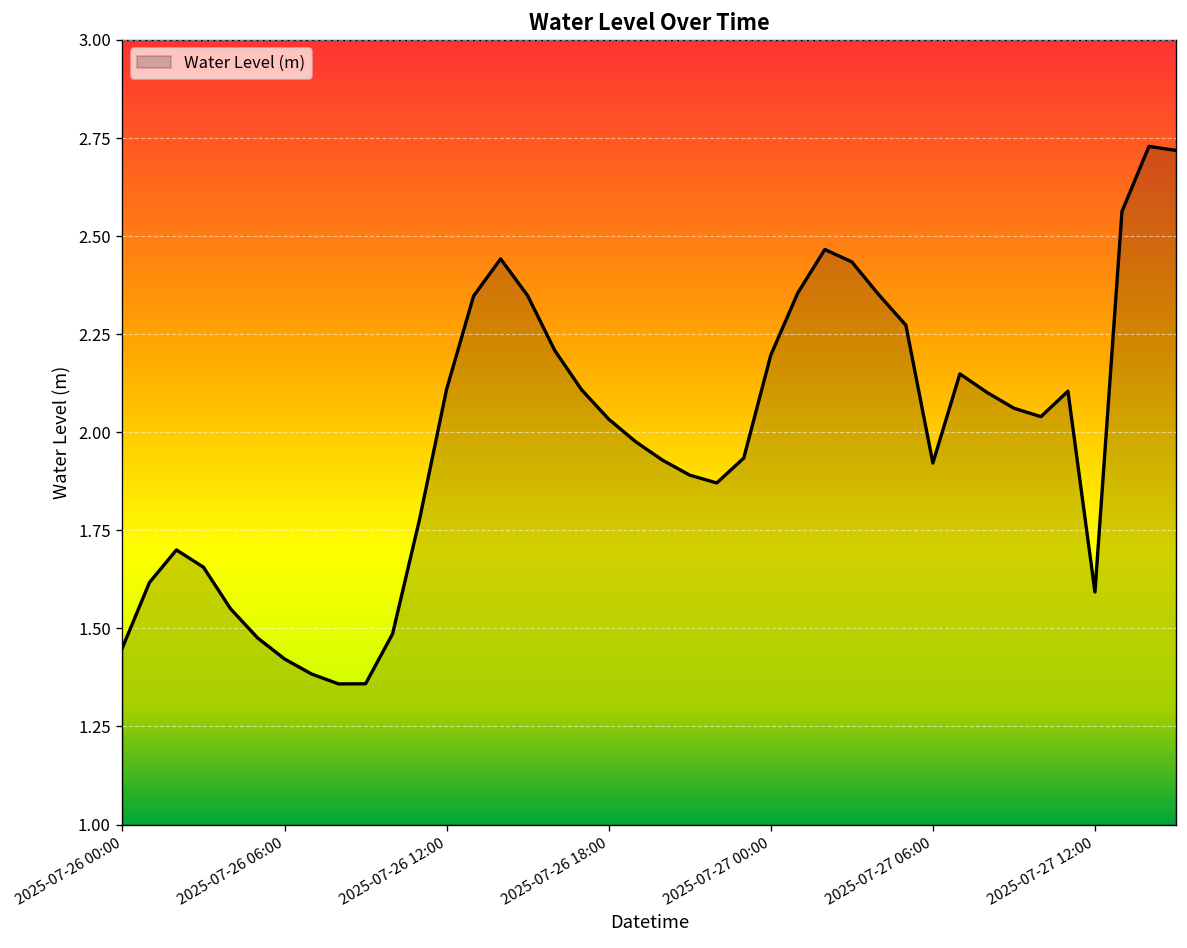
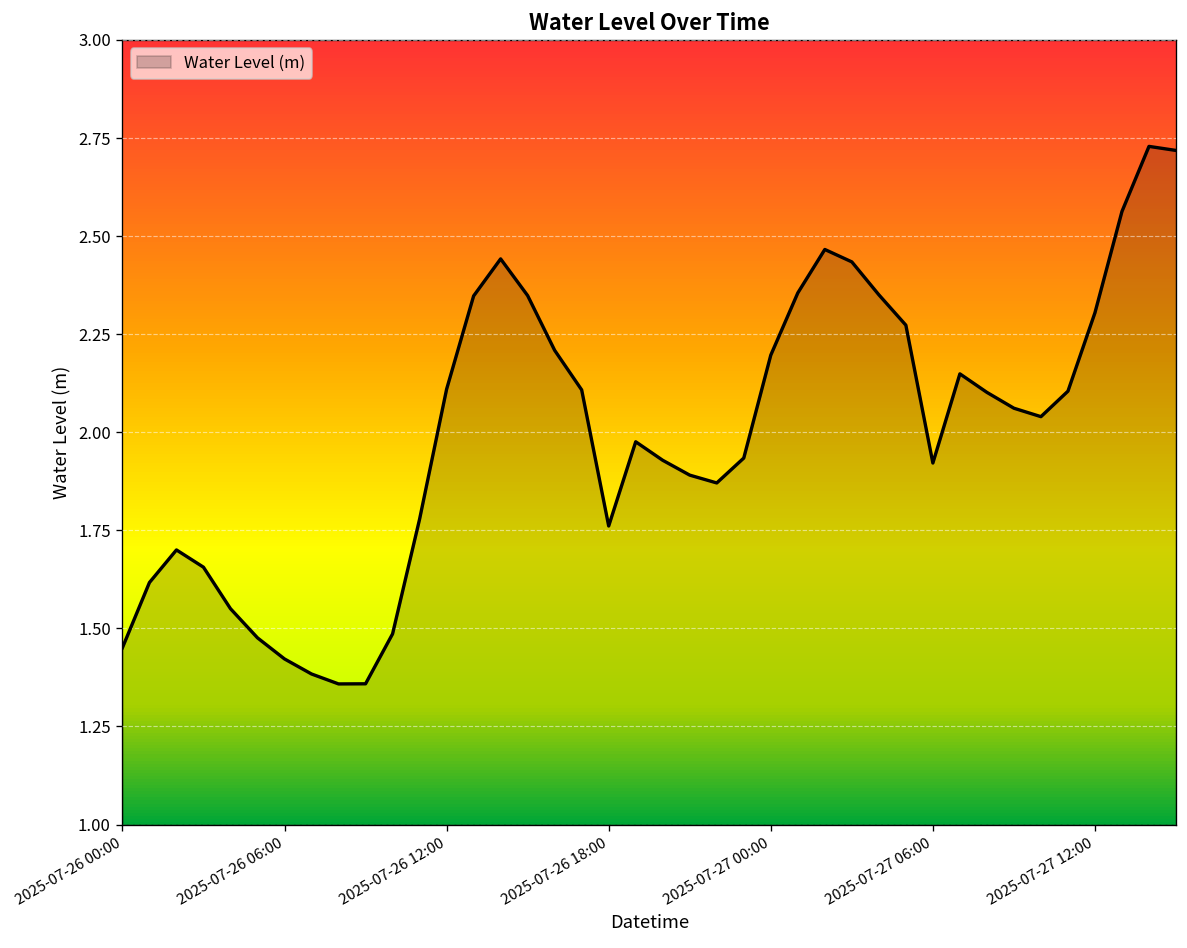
2025-07-26 18:00: 2.03 -> 1.76
2025-07-27 12:00: 1.59 -> 2.30
